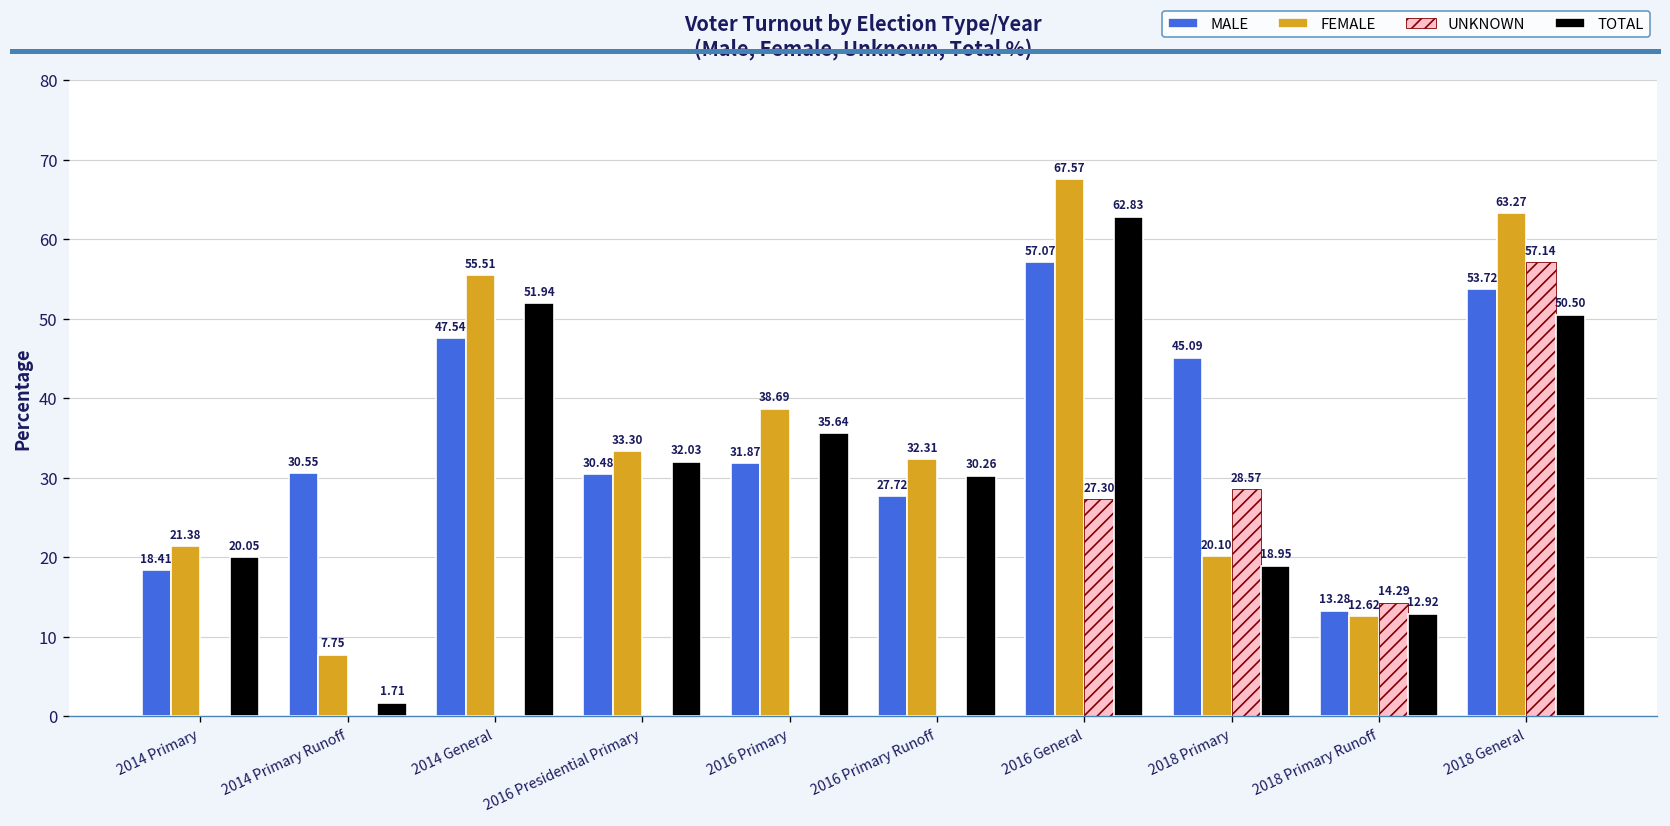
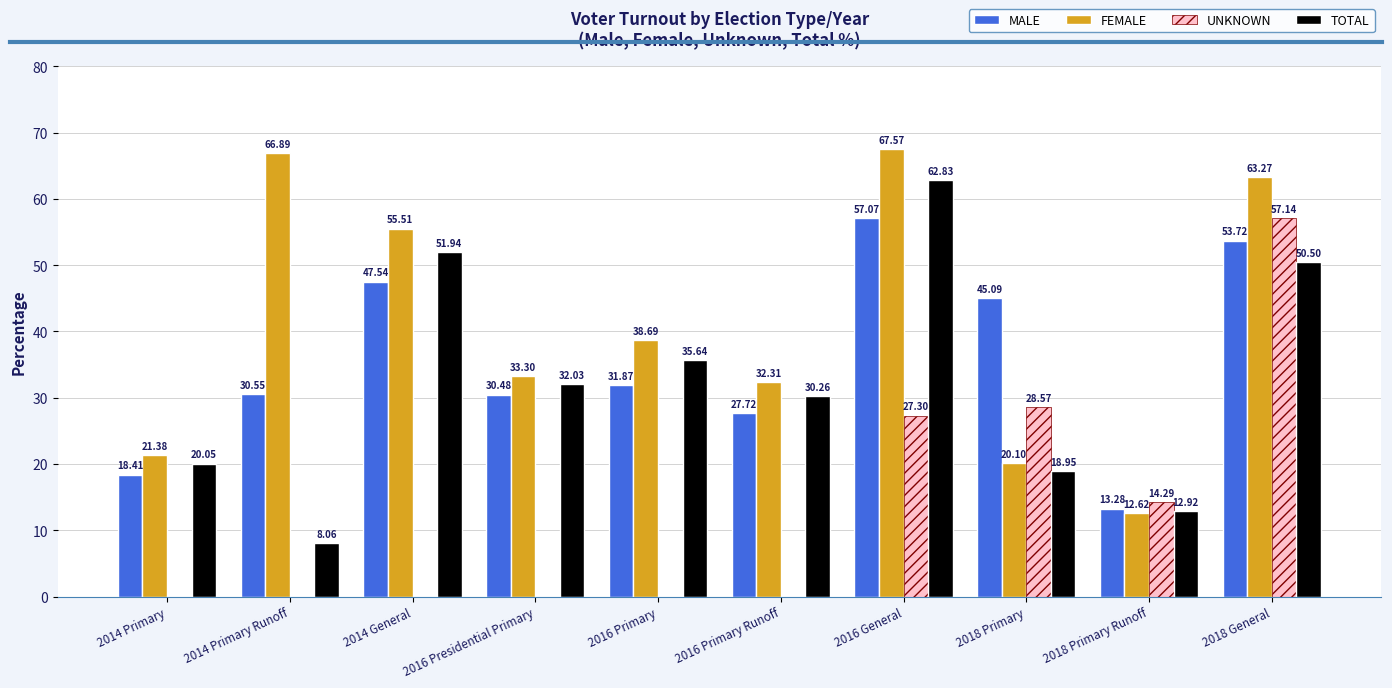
FEMALE, 2014 Primary Runoff: 7.75 -> 66.89
TOTAL, 2014 Primary Runoff: 1.71 -> 8.06
